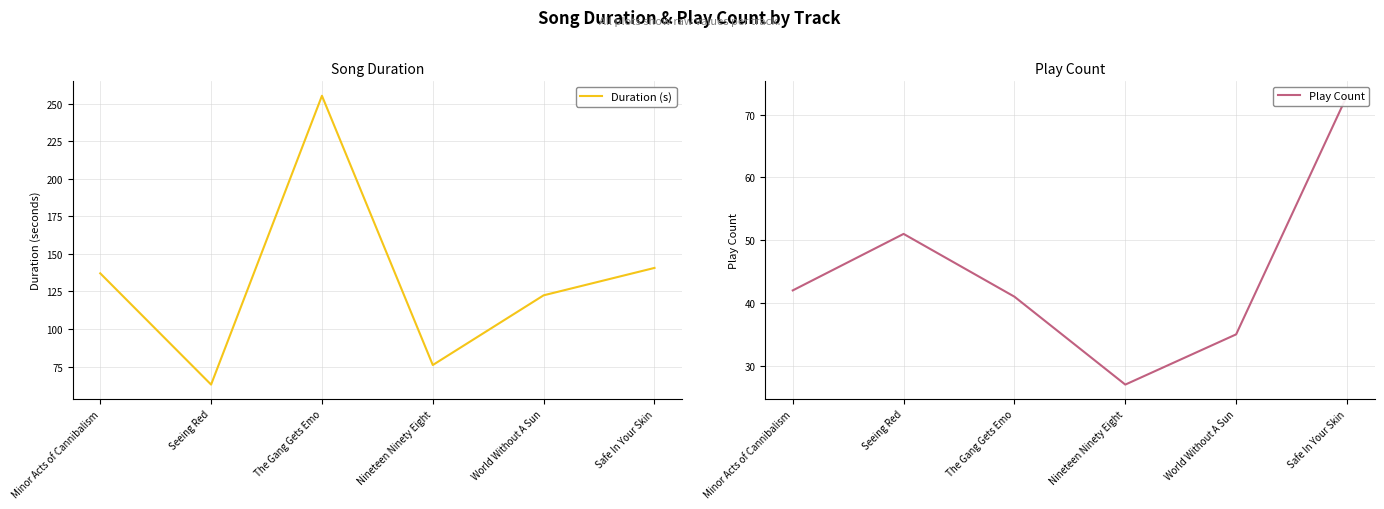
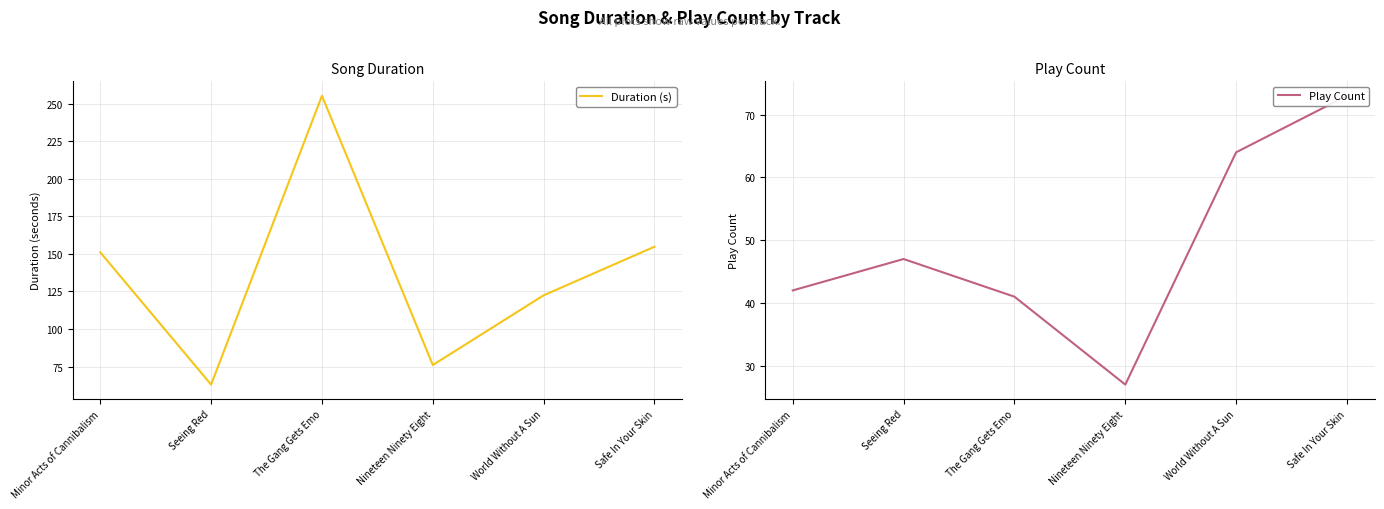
Song Duration, Minor Acts of Cannibalism: 137 -> 151
Song Duration, Safe In Your Skin: 141 -> 155
Play Count, Seeing Red: 51 -> 47
Play Count, World Without A Sun: 35 -> 64
